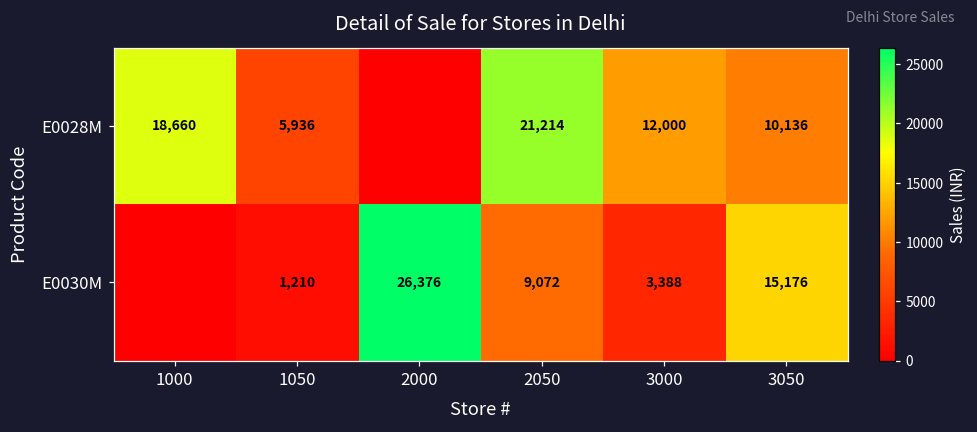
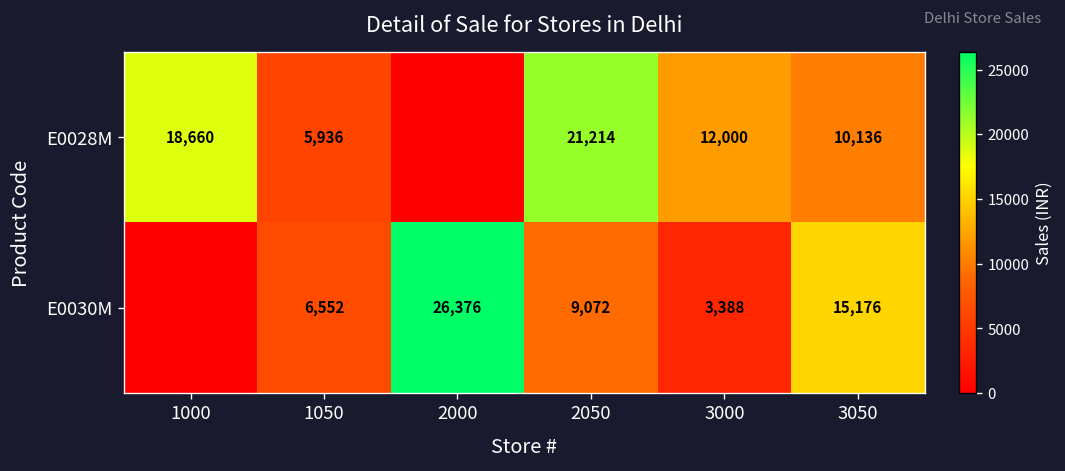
E0030M, 1050: 1,210 -> 6,552
